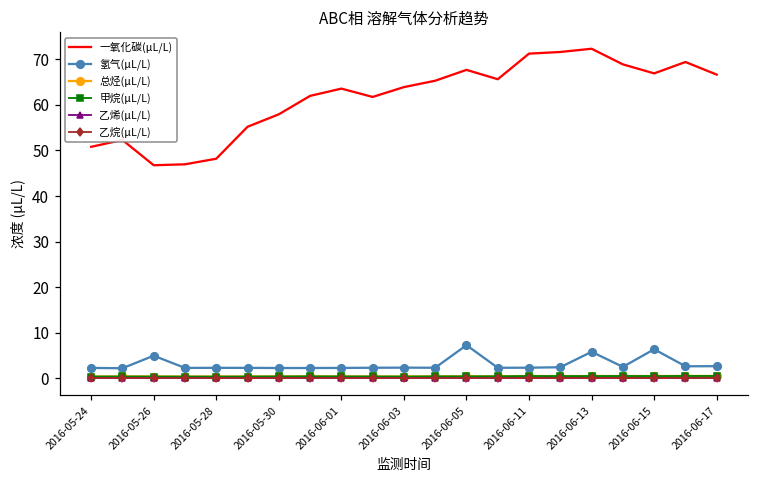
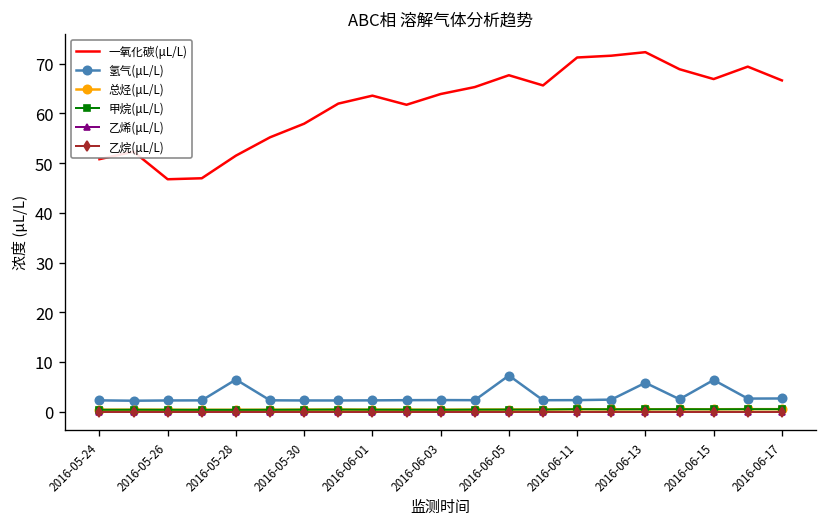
氢气(μL/L), 2016-05-26: 5 -> 2
一氧化碳(μL/L), 2016-05-28: 48 -> 52
氢气(μL/L), 2016-05-28: 2 -> 6
